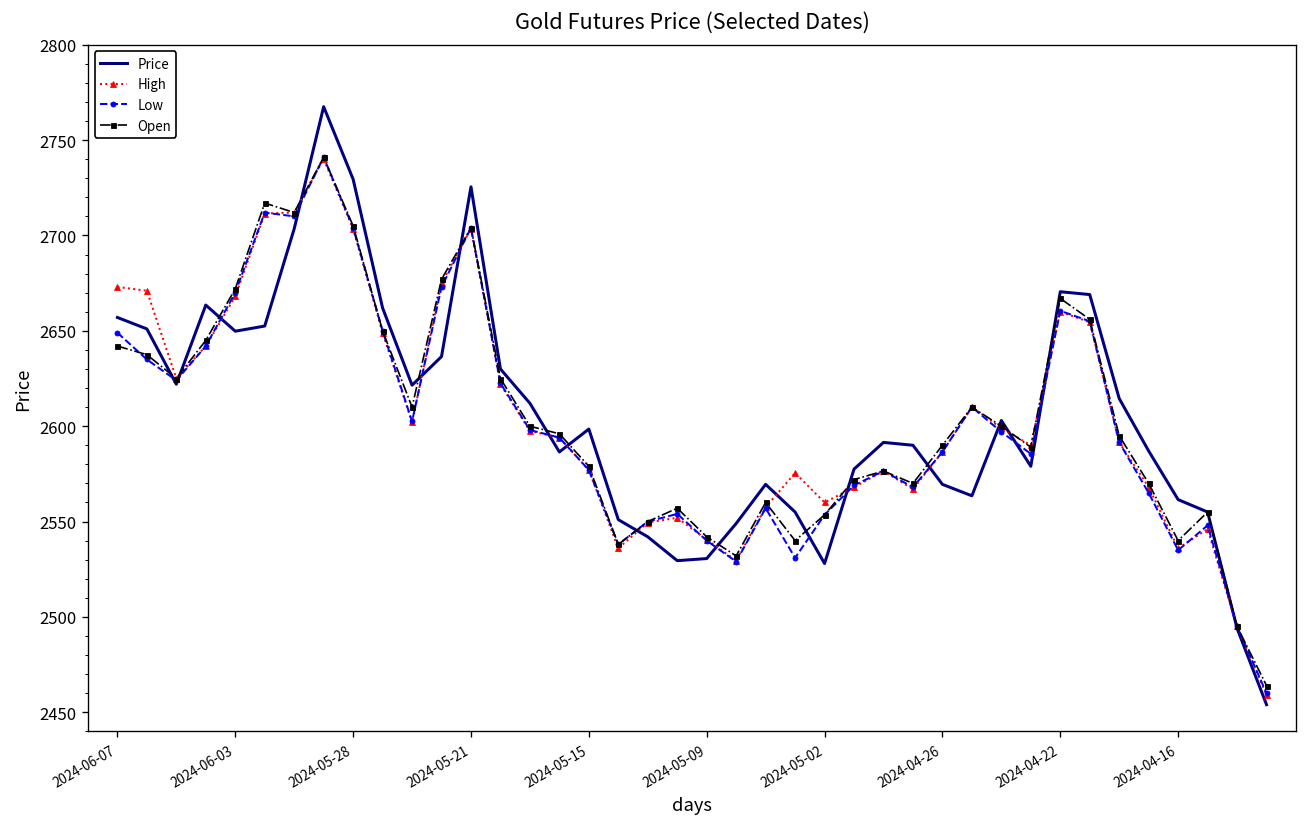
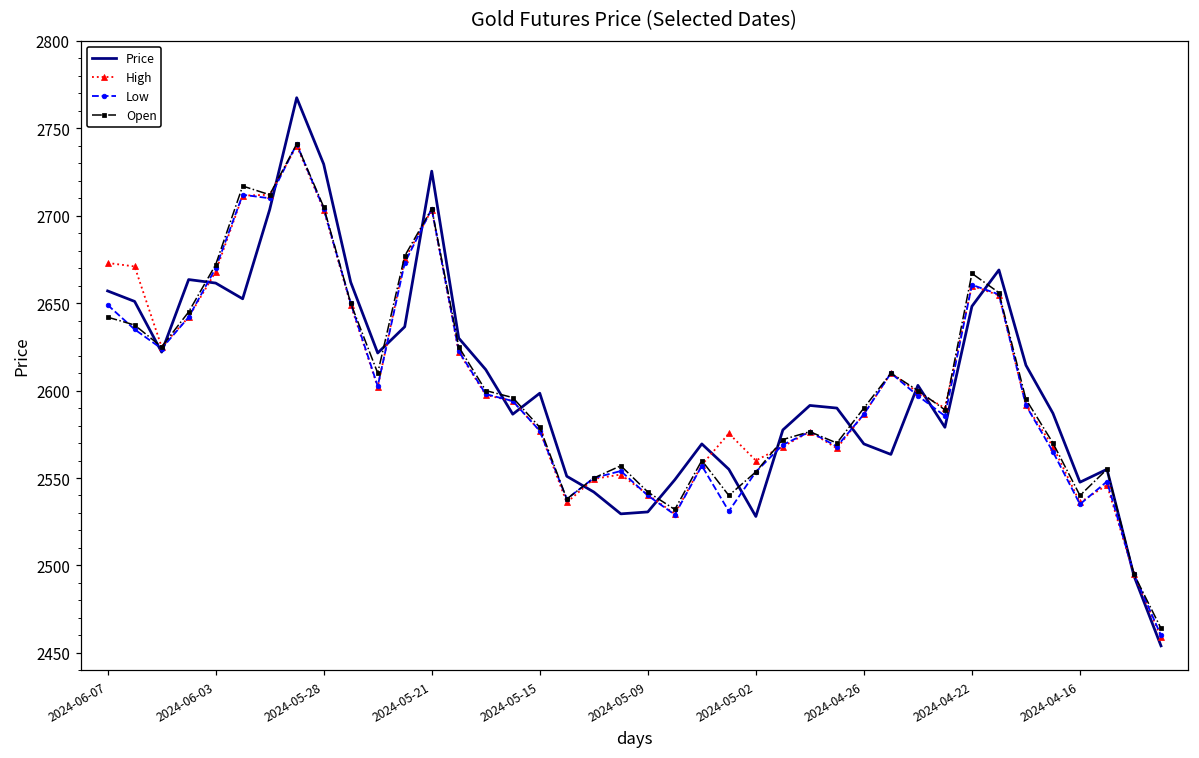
Price, 2024-06-03: 2650 -> 2662
Price, 2024-04-22: 2671 -> 2648
Price, 2024-04-16: 2562 -> 2548
